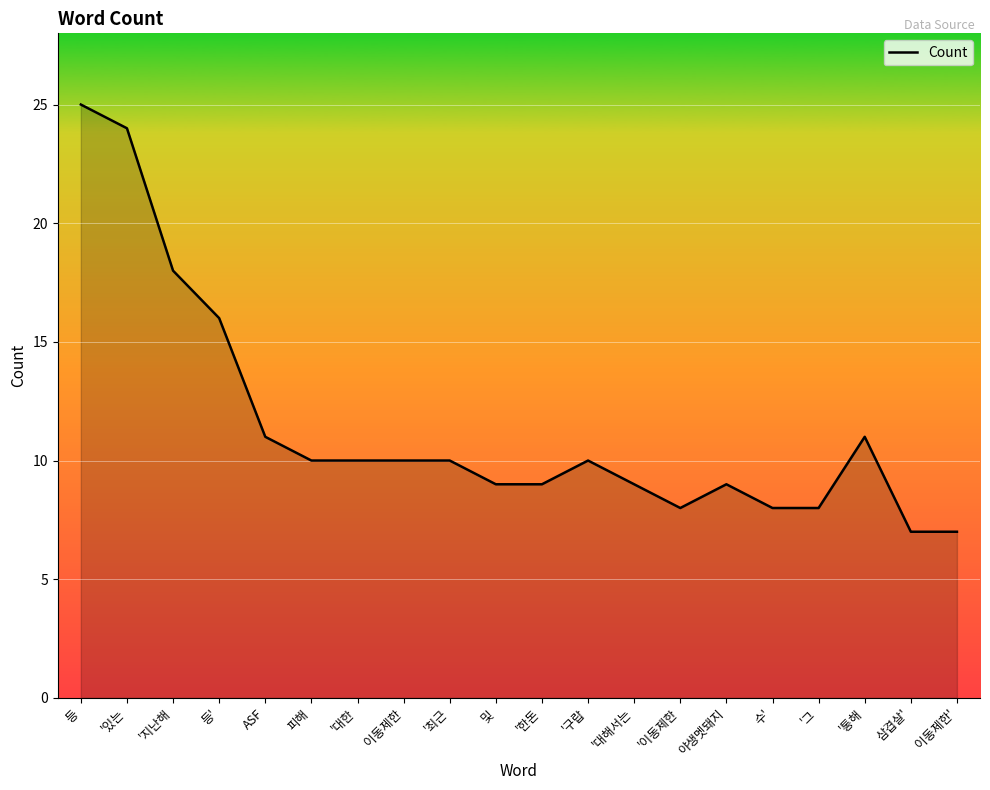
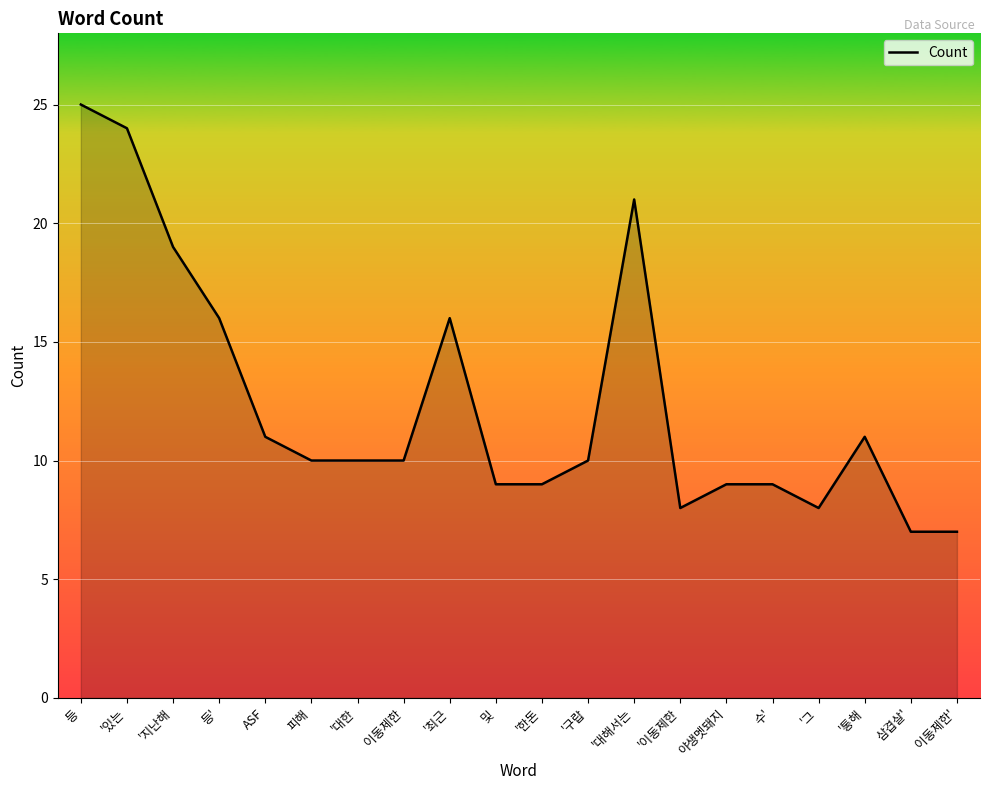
'지난해: 18 -> 19
'최근: 10 -> 16
'대해서는: 9 -> 21
수': 8 -> 9
